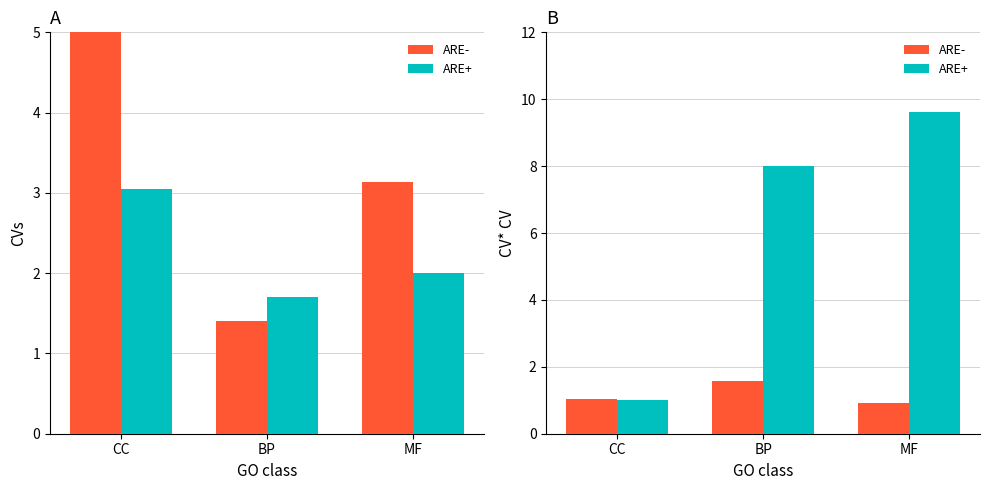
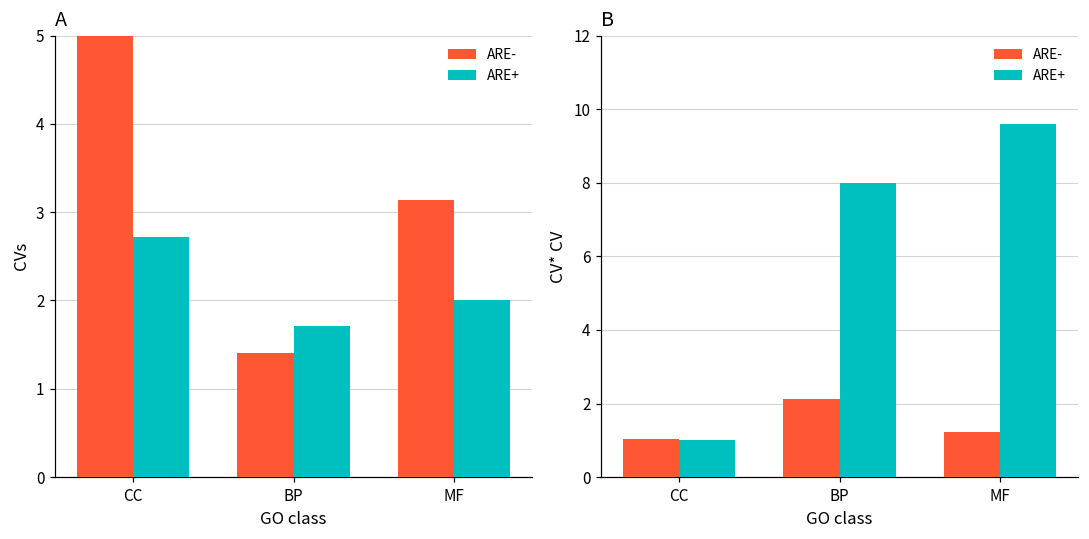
A, ARE+, CC: 3.1 -> 2.7
B, ARE-, BP: 1.6 -> 2.1
B, ARE-, MF: 0.9 -> 1.2
